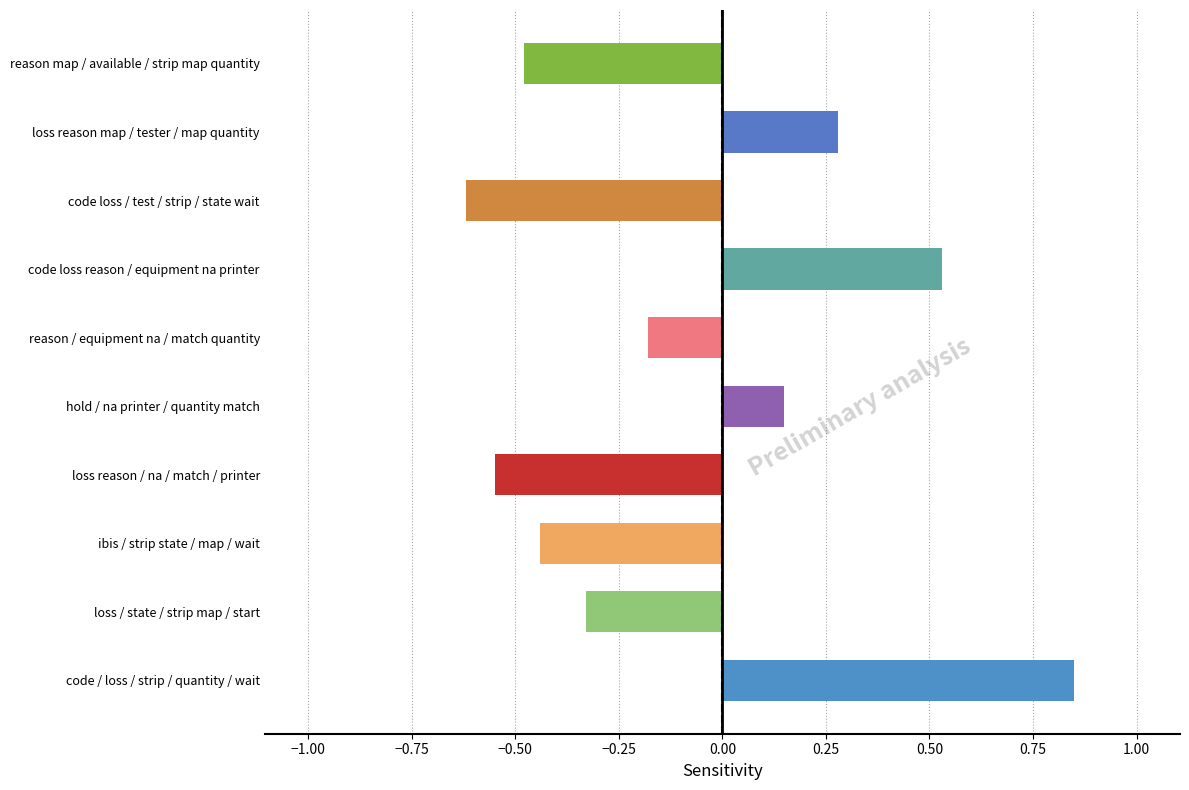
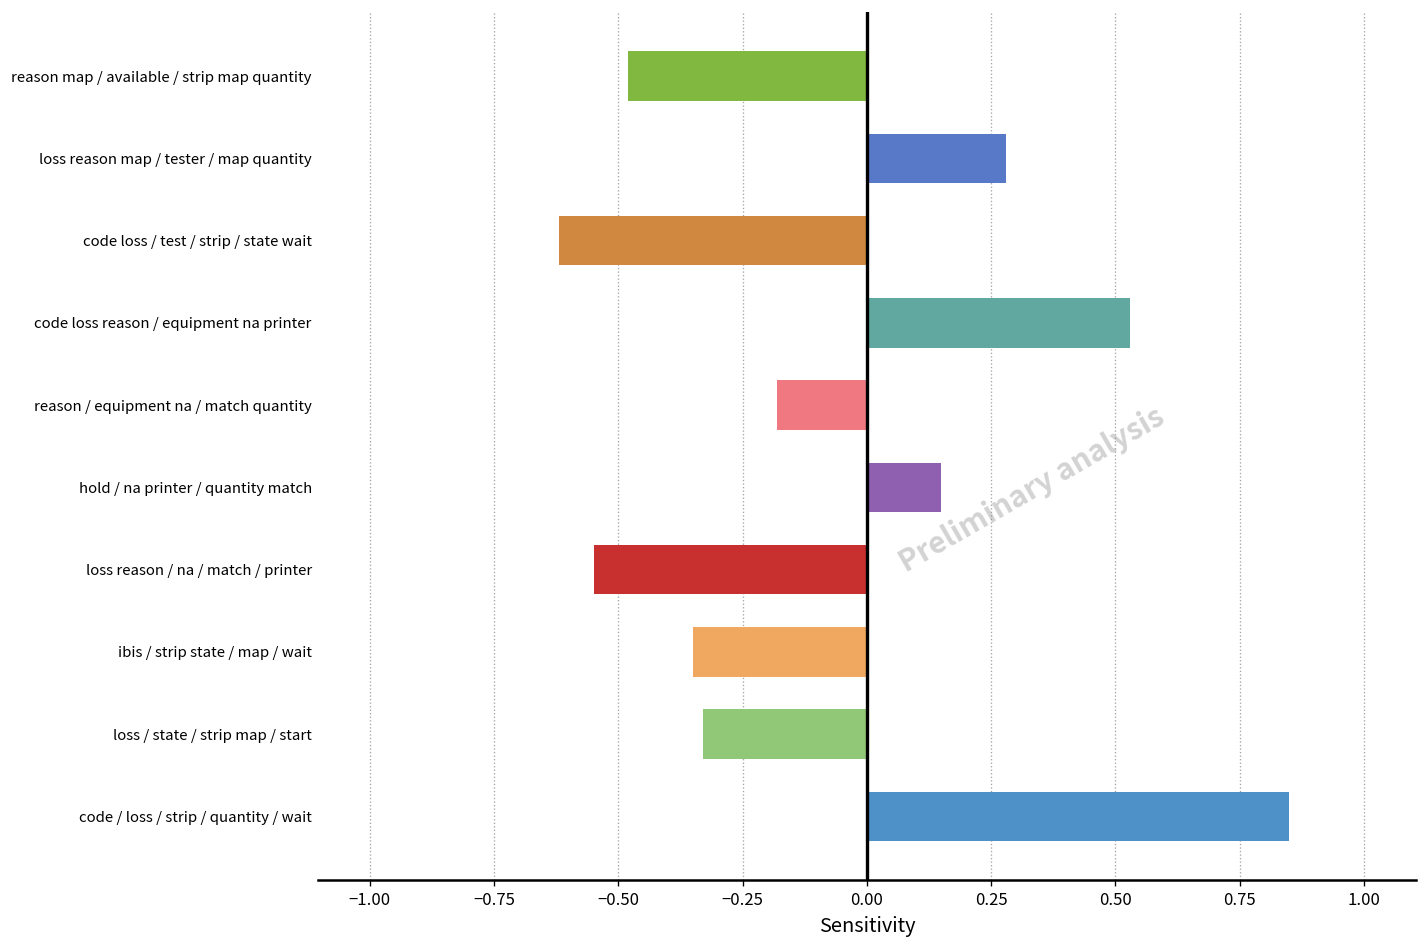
ibis / strip state / map / wait: -0.44 -> -0.35
